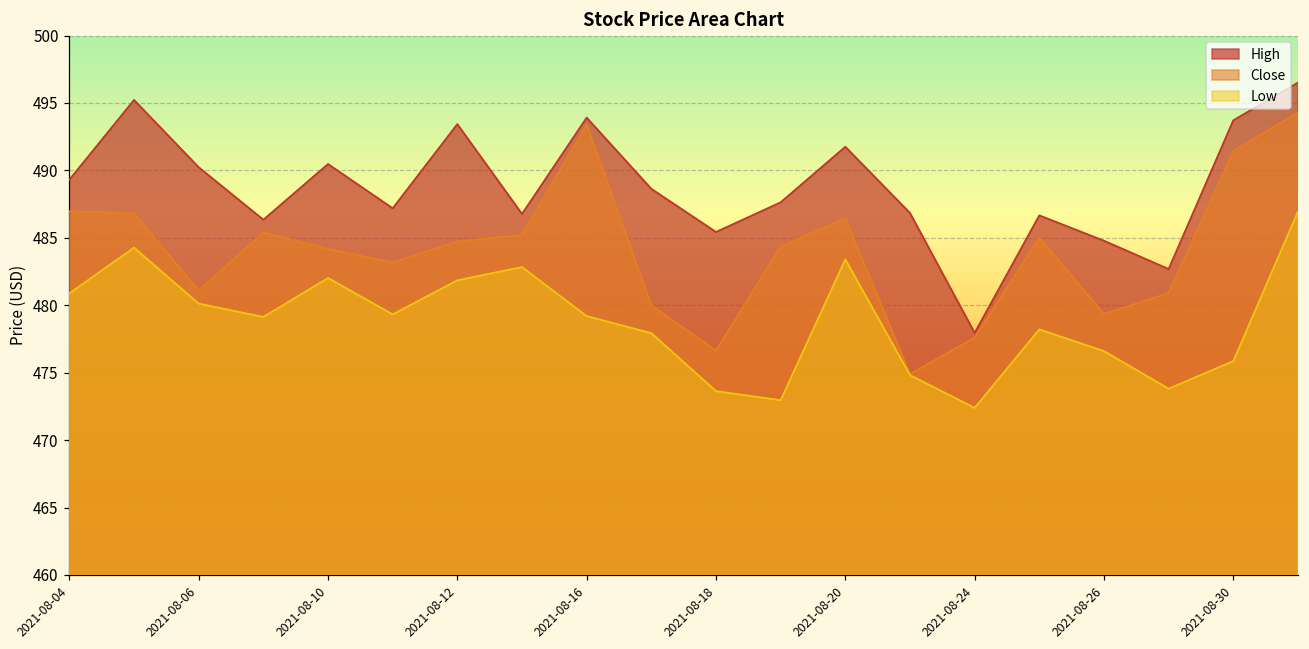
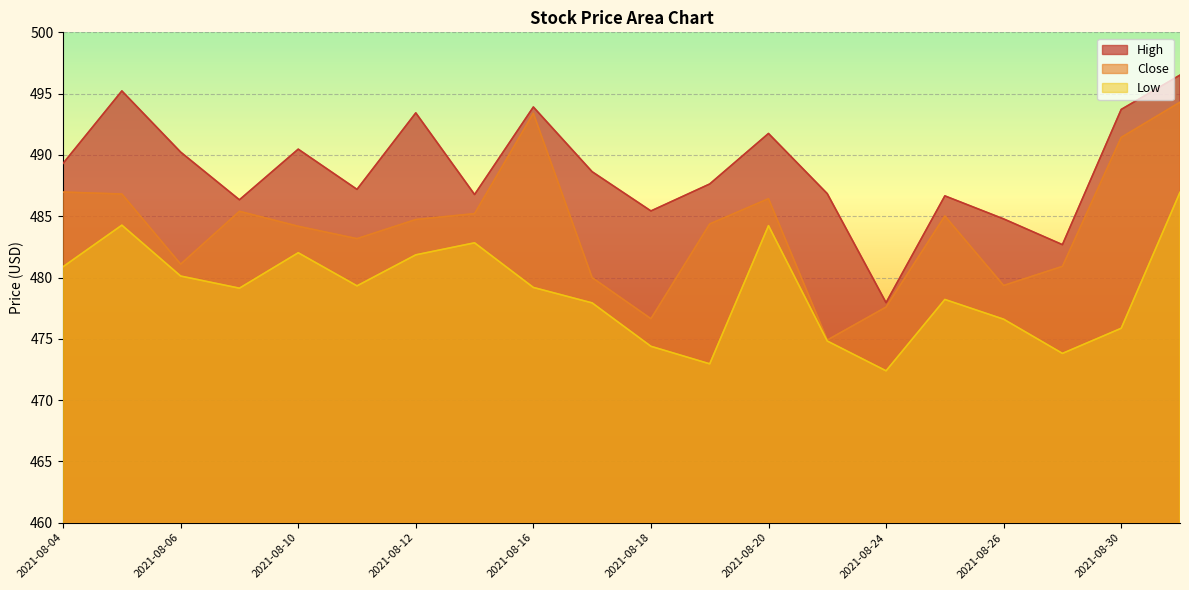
Low, 2021-08-18: 473.6 -> 474.4
Low, 2021-08-20: 483.4 -> 484.2
